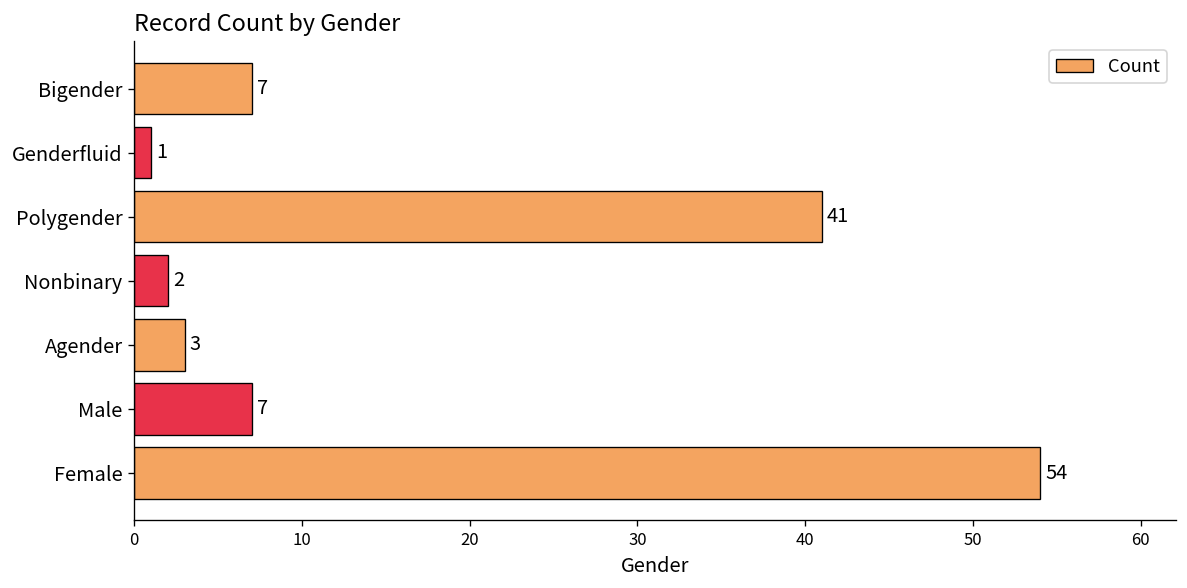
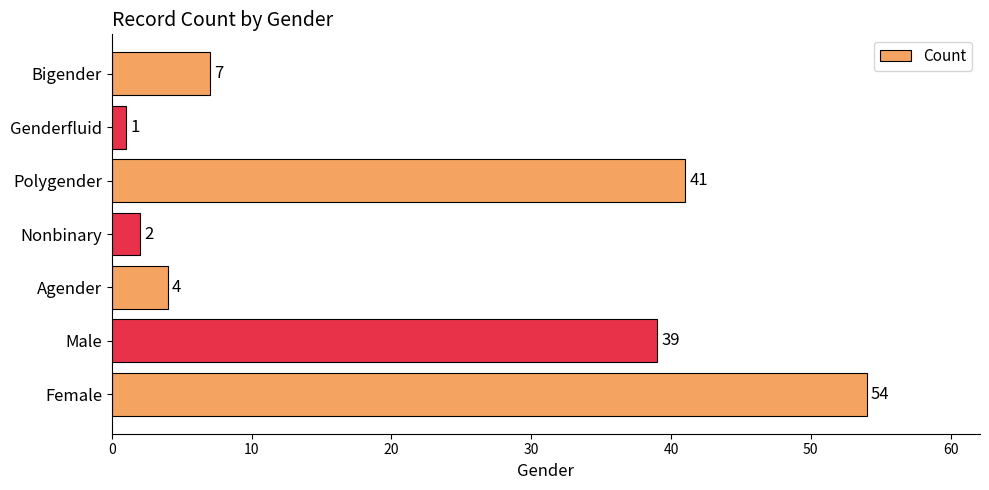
Agender: 3 -> 4
Male: 7 -> 39
